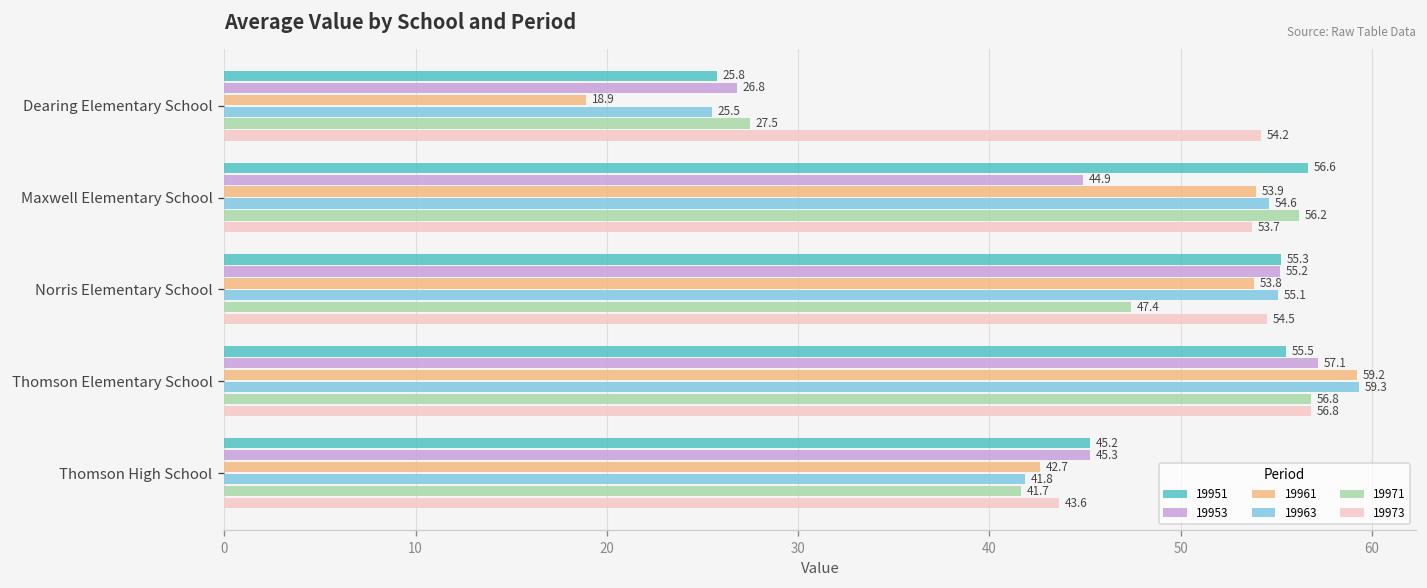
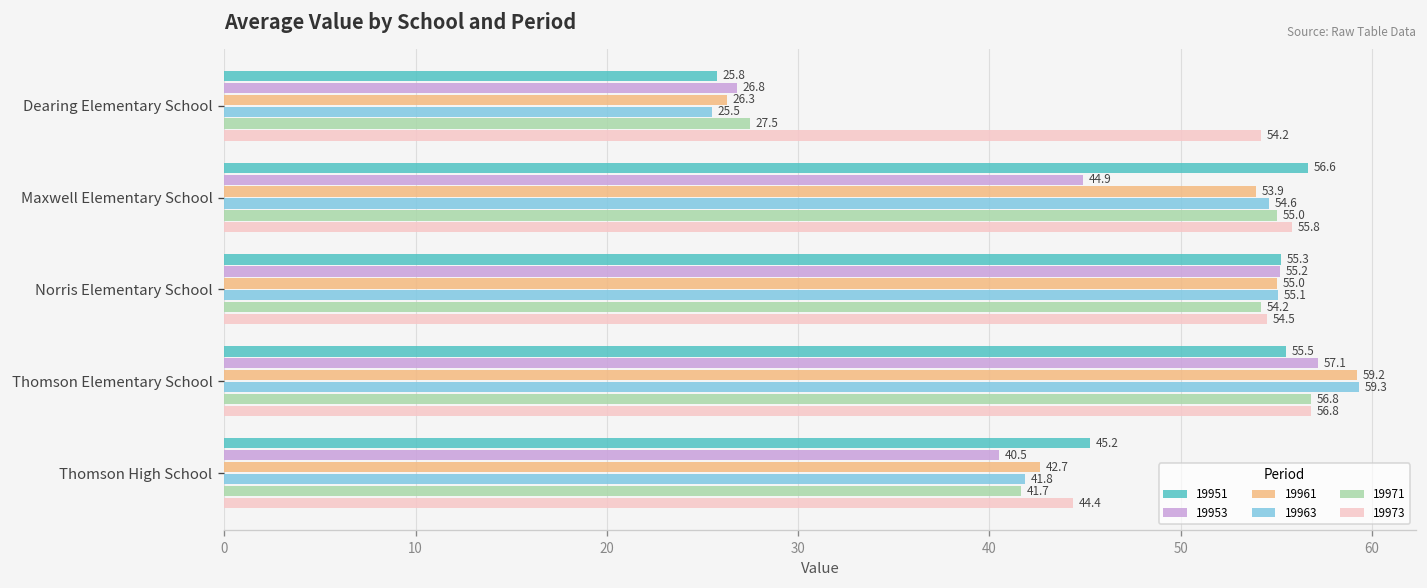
19961, Dearing Elementary School: 18.9 -> 26.3
19971, Maxwell Elementary School: 56.2 -> 55.0
19973, Maxwell Elementary School: 53.7 -> 55.8
19961, Norris Elementary School: 53.8 -> 55.0
19971, Norris Elementary School: 47.4 -> 54.2
19953, Thomson High School: 45.3 -> 40.5
19973, Thomson High School: 43.6 -> 44.4
